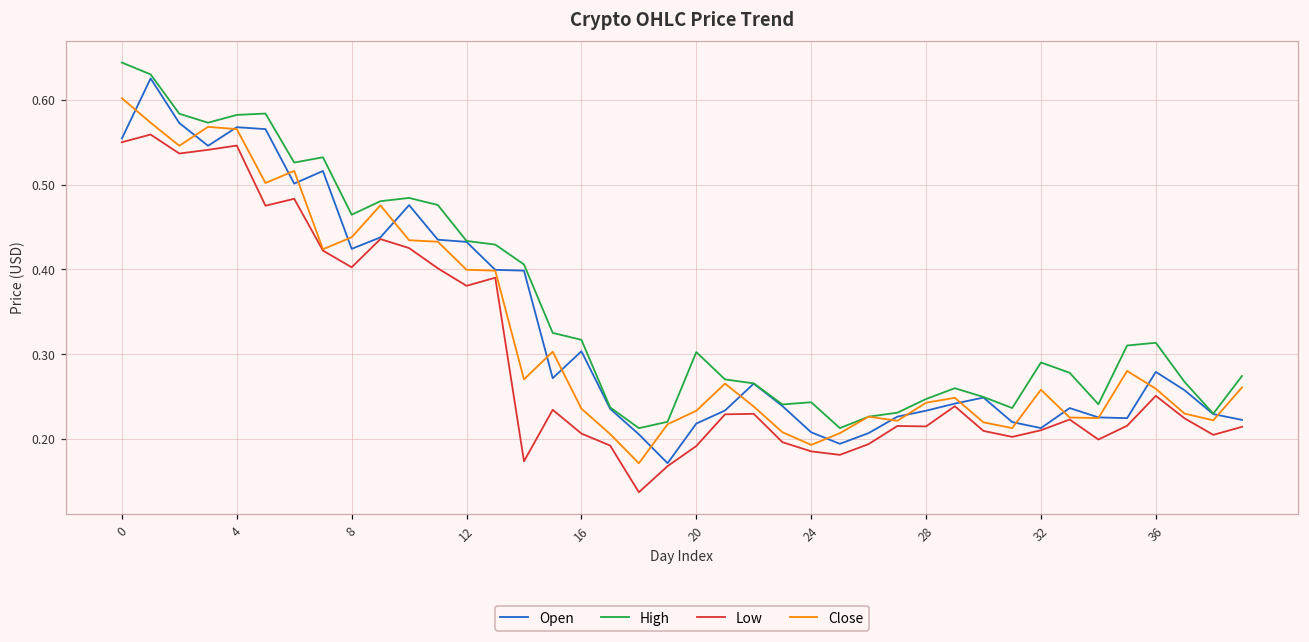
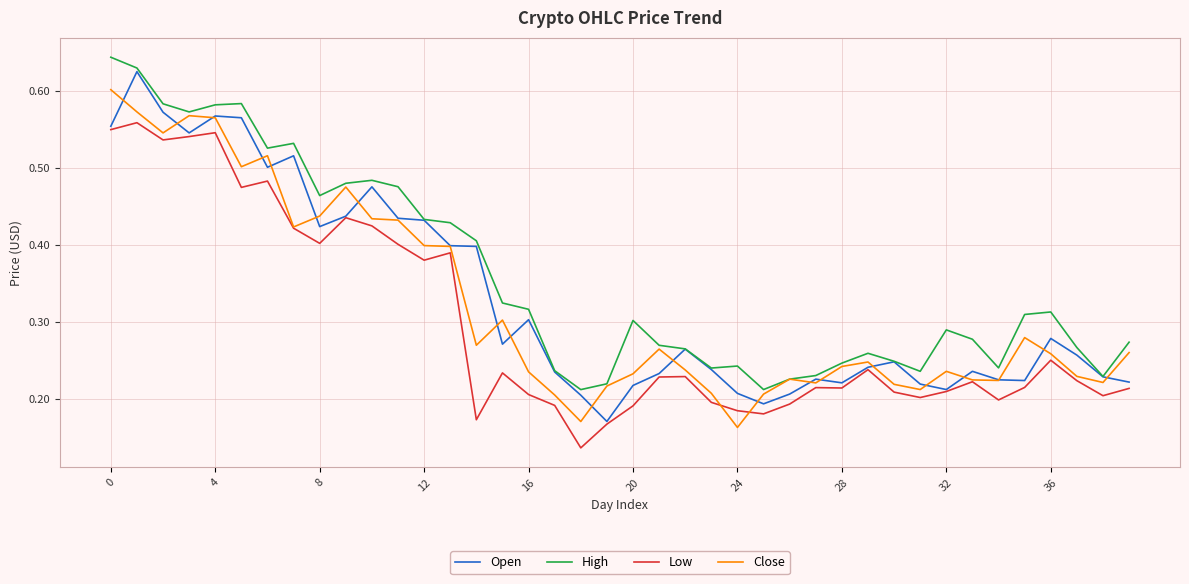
Close, 24: 0.19 -> 0.16
Open, 28: 0.23 -> 0.22
Close, 32: 0.26 -> 0.24
